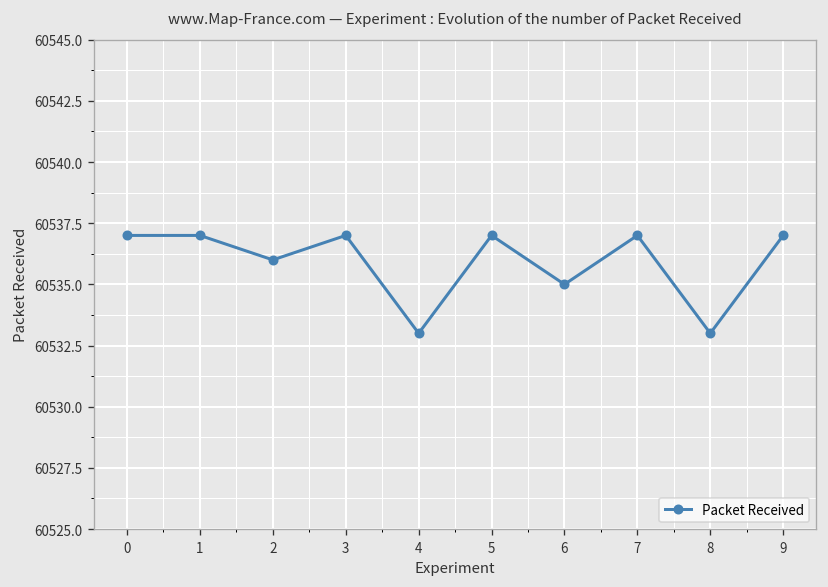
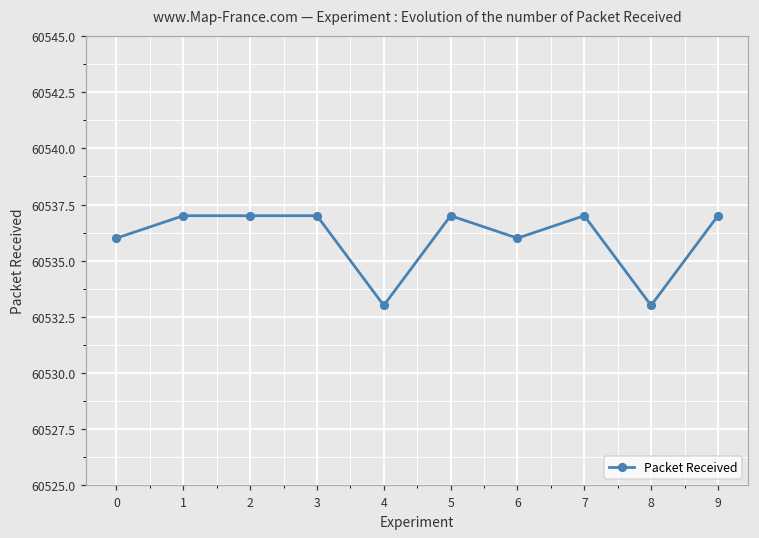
0: 60537 -> 60536
2: 60536 -> 60537
6: 60535 -> 60536
